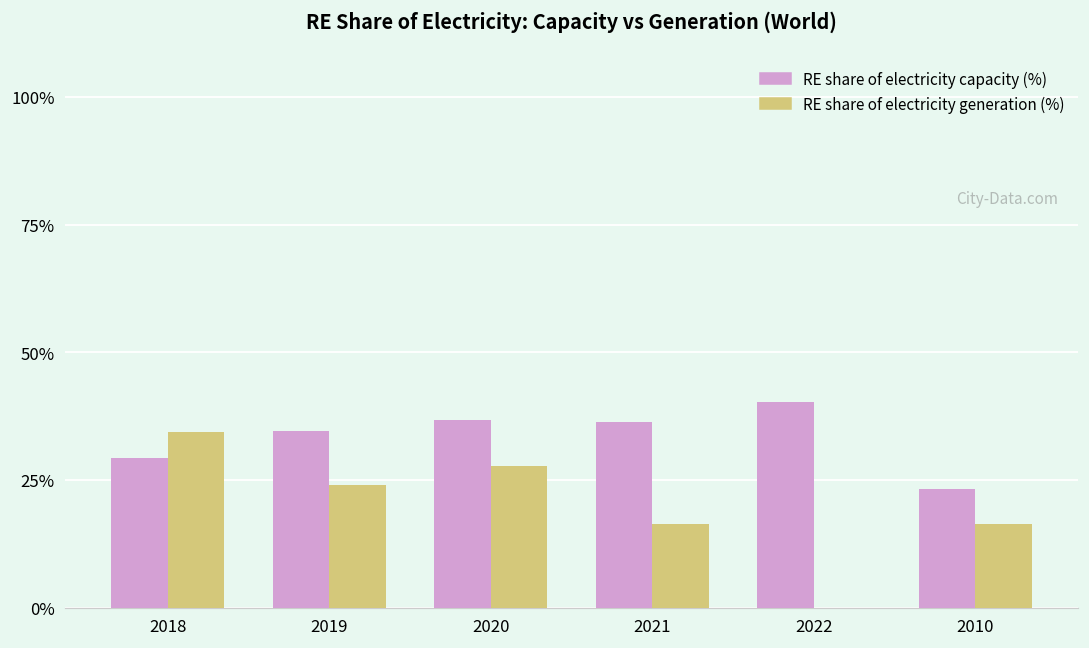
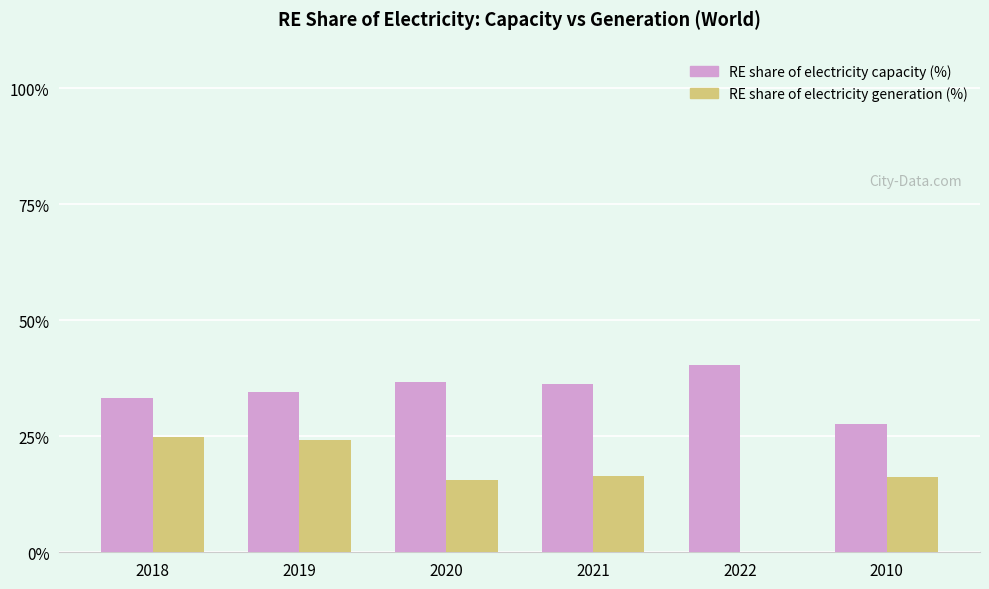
RE share of electricity capacity (%), 2018: 29% -> 33%
RE share of electricity generation (%), 2018: 34% -> 25%
RE share of electricity generation (%), 2020: 28% -> 16%
RE share of electricity capacity (%), 2010: 23% -> 28%
